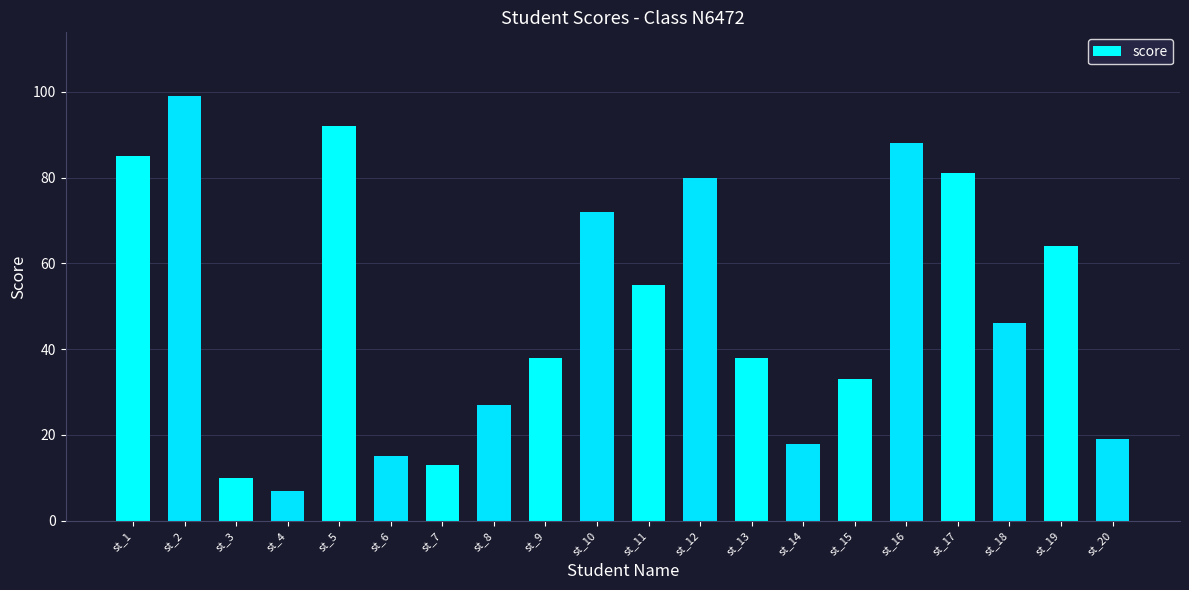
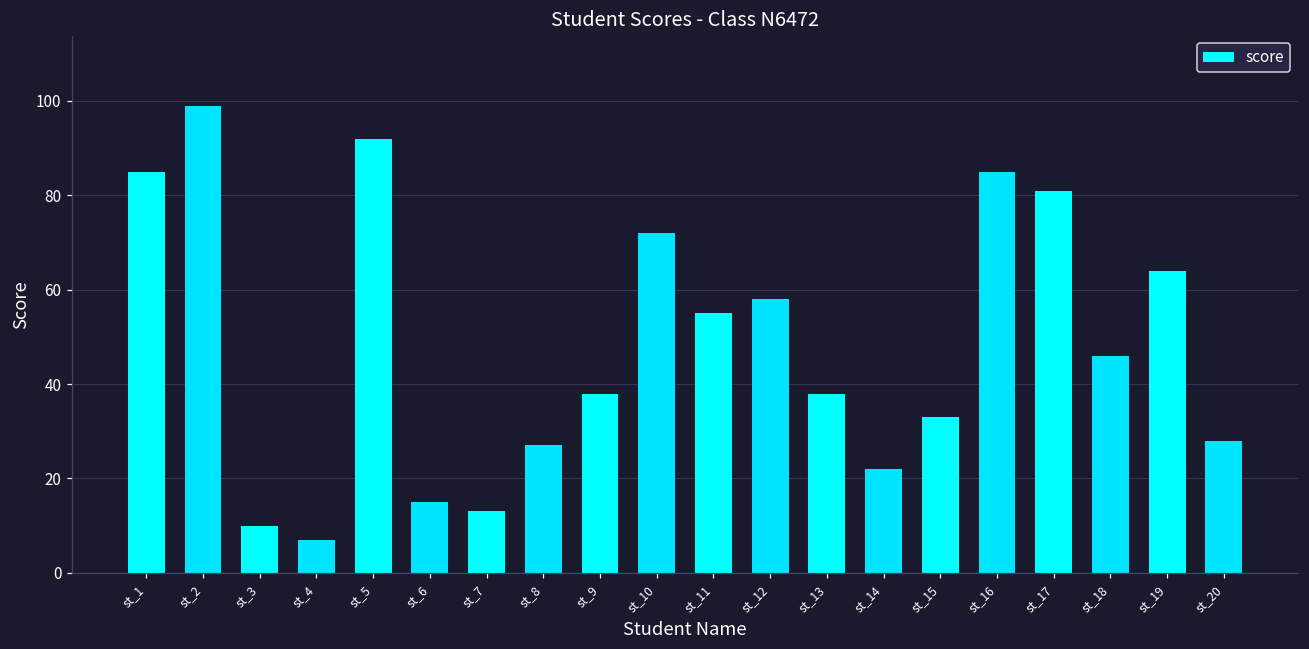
st_12: 80 -> 58
st_14: 18 -> 22
st_16: 88 -> 85
st_20: 19 -> 28
